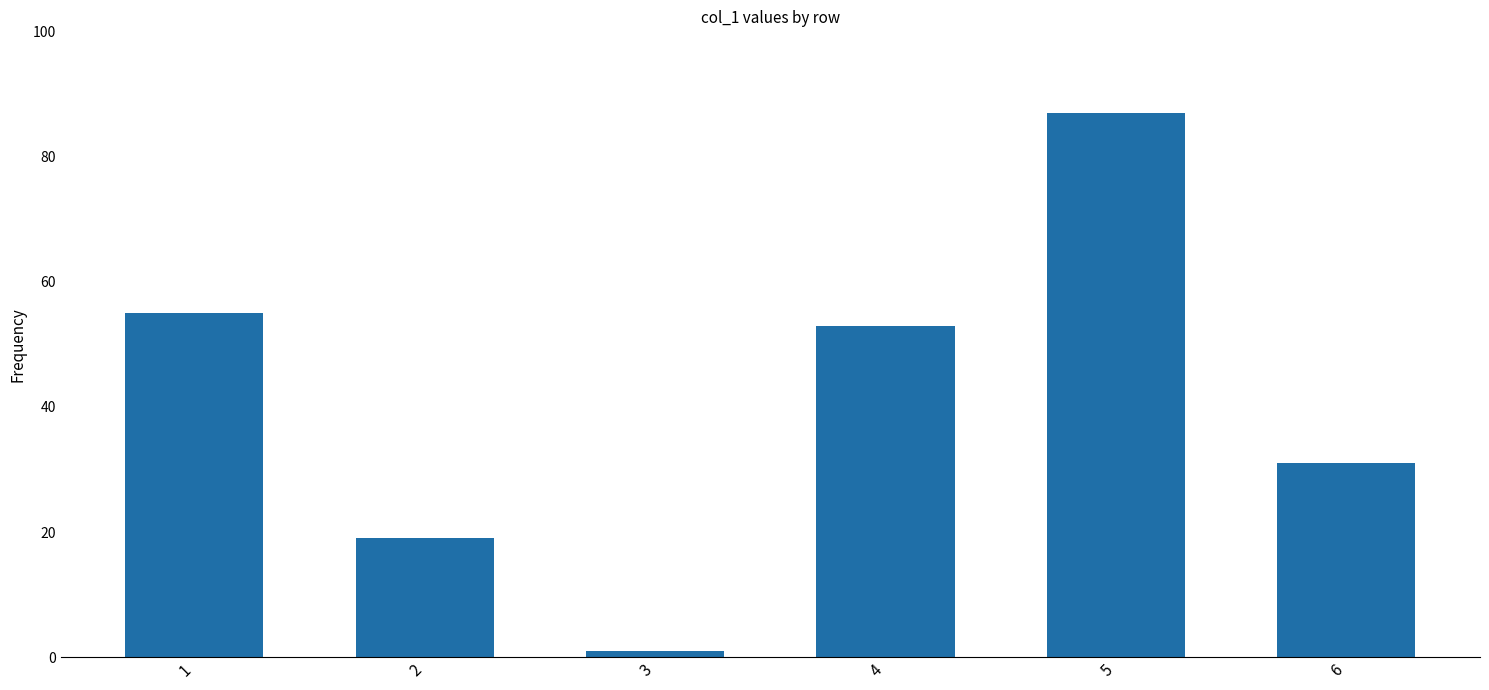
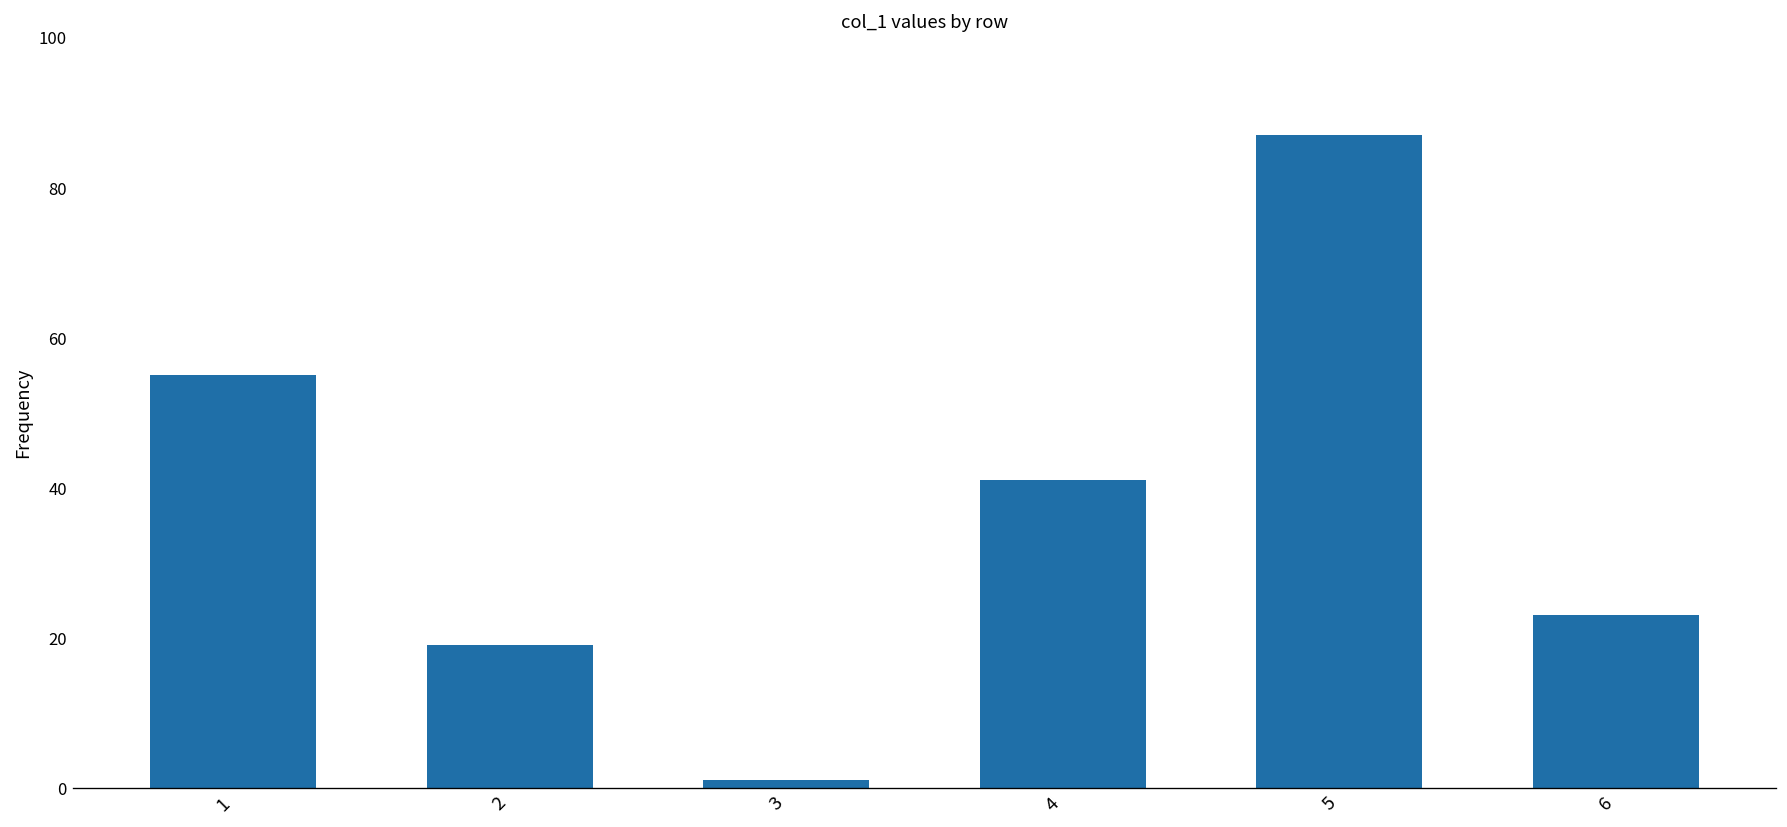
4: 53 -> 41
6: 31 -> 23
